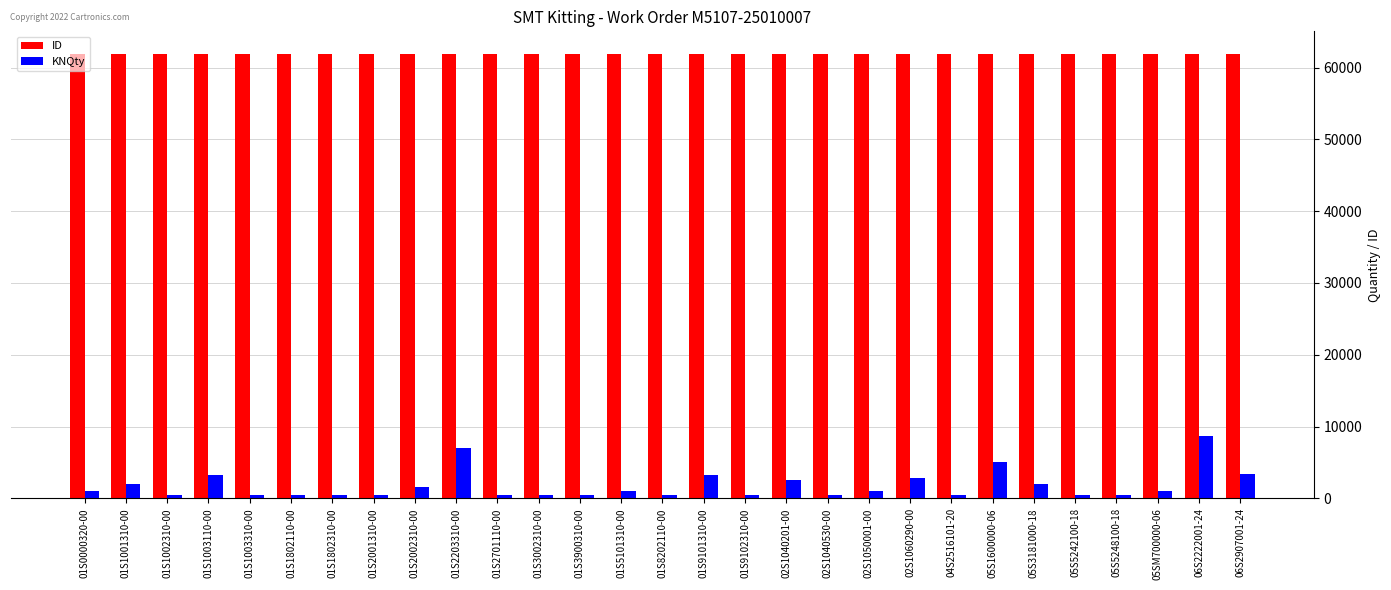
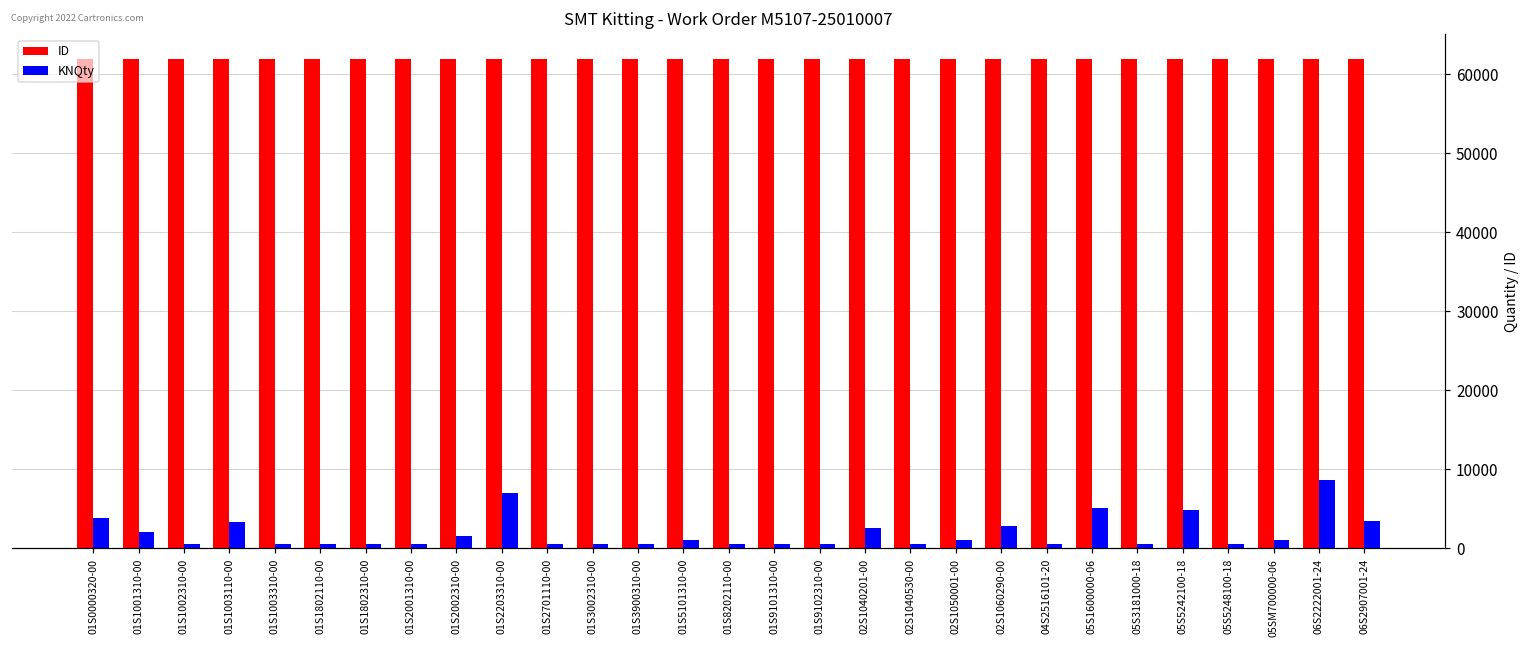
KNQty, 01S0000320-00: 1000 -> 4000
KNQty, 01S9101310-00: 3000 -> 1000
KNQty, 05S3181000-18: 2000 -> 1000
KNQty, 05S5242100-18: 1000 -> 5000
